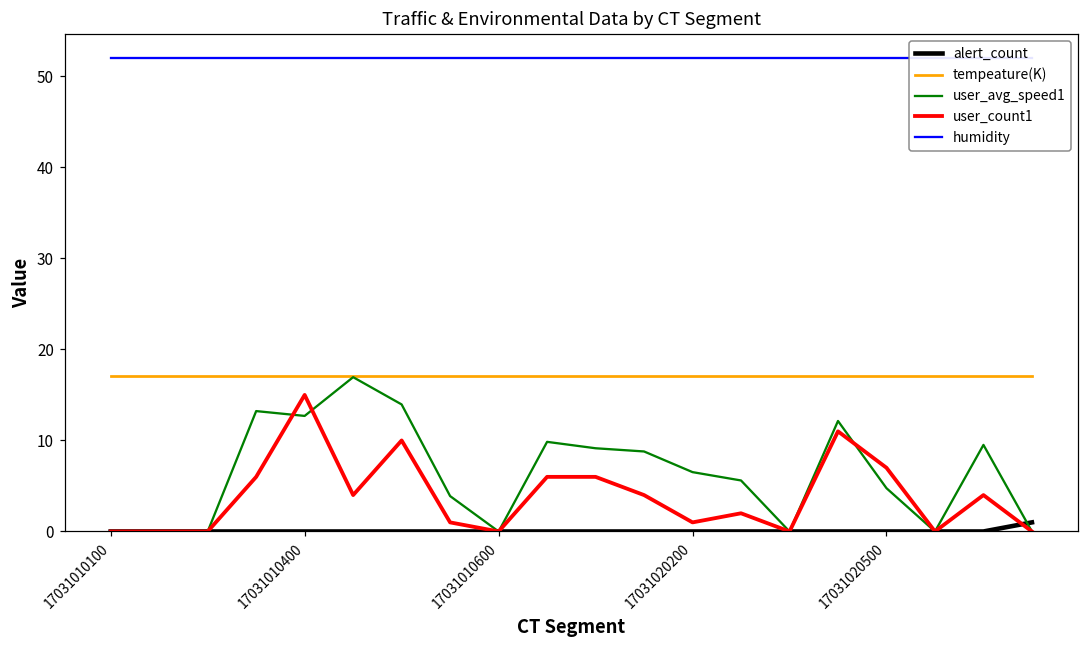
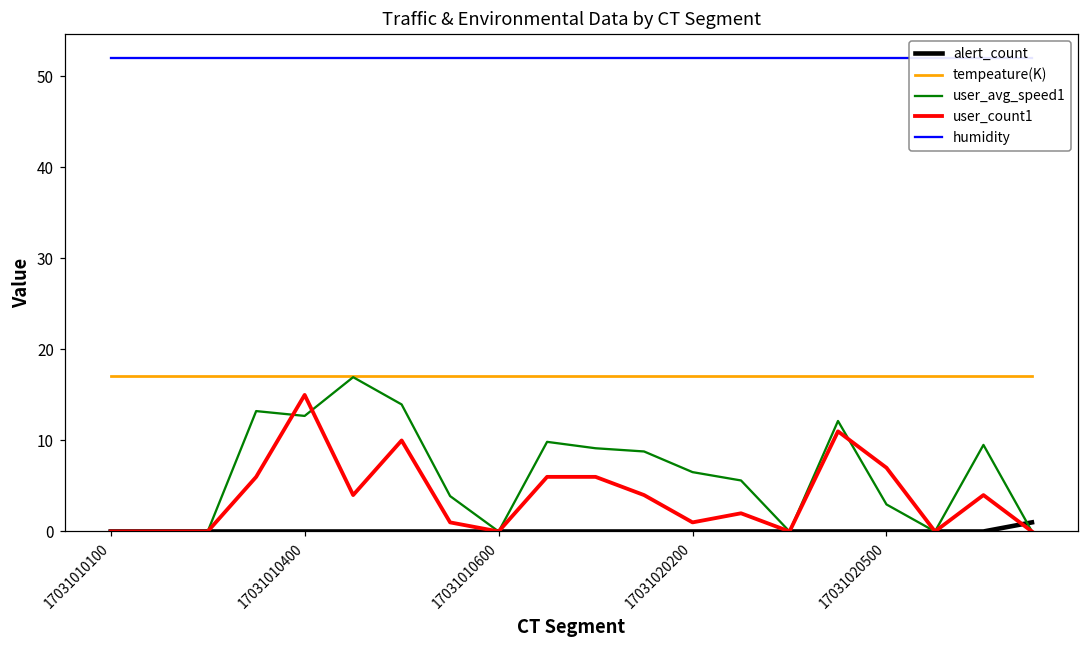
user_avg_speed1, 17031020500: 5 -> 3
